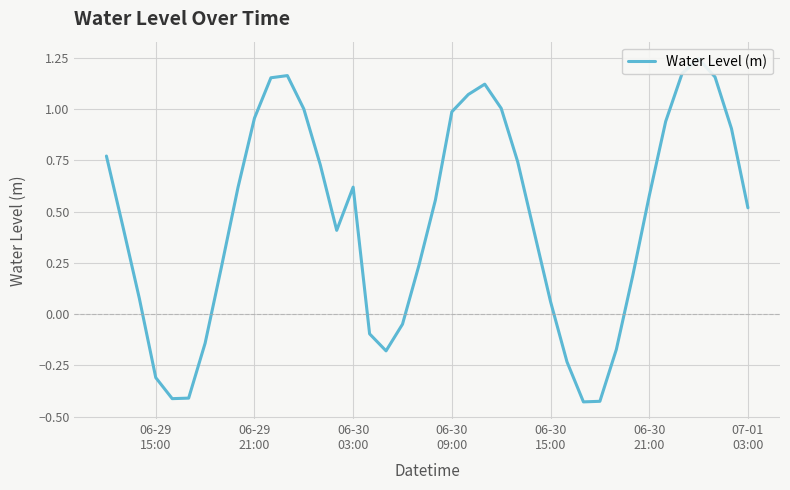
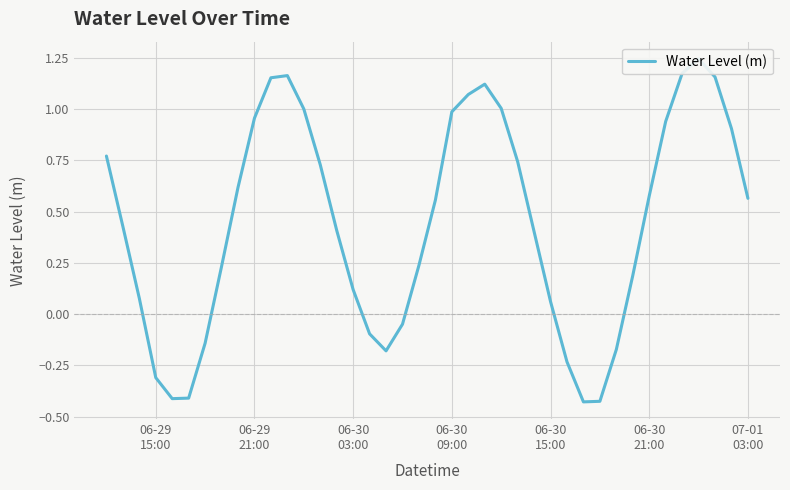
06-30 03:00: 0.62 -> 0.12
07-01 03:00: 0.52 -> 0.57
